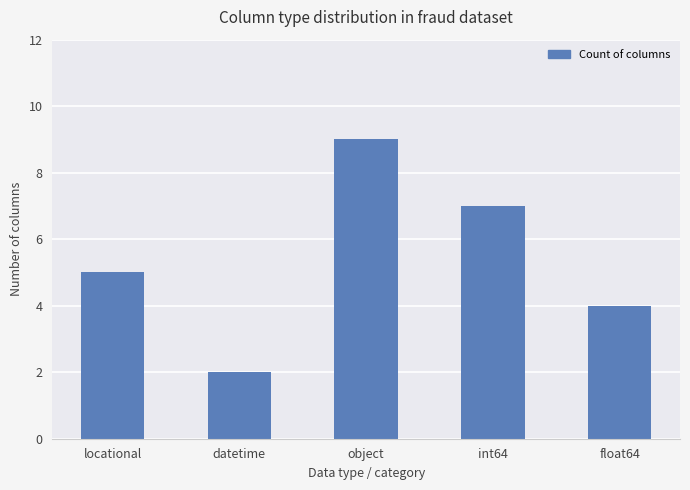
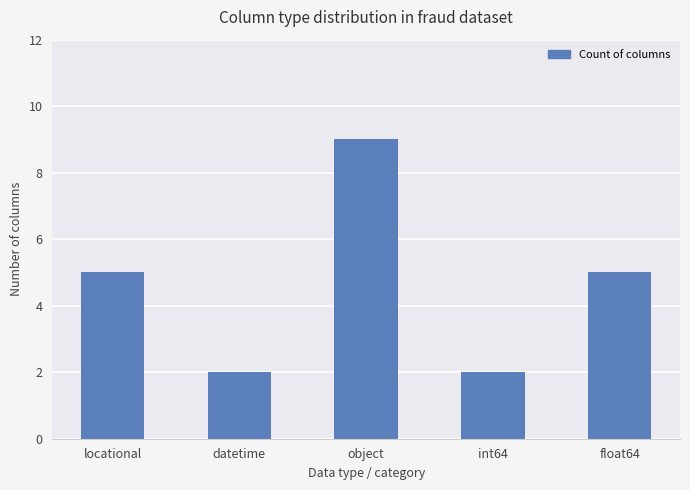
int64: 7 -> 2
float64: 4 -> 5
